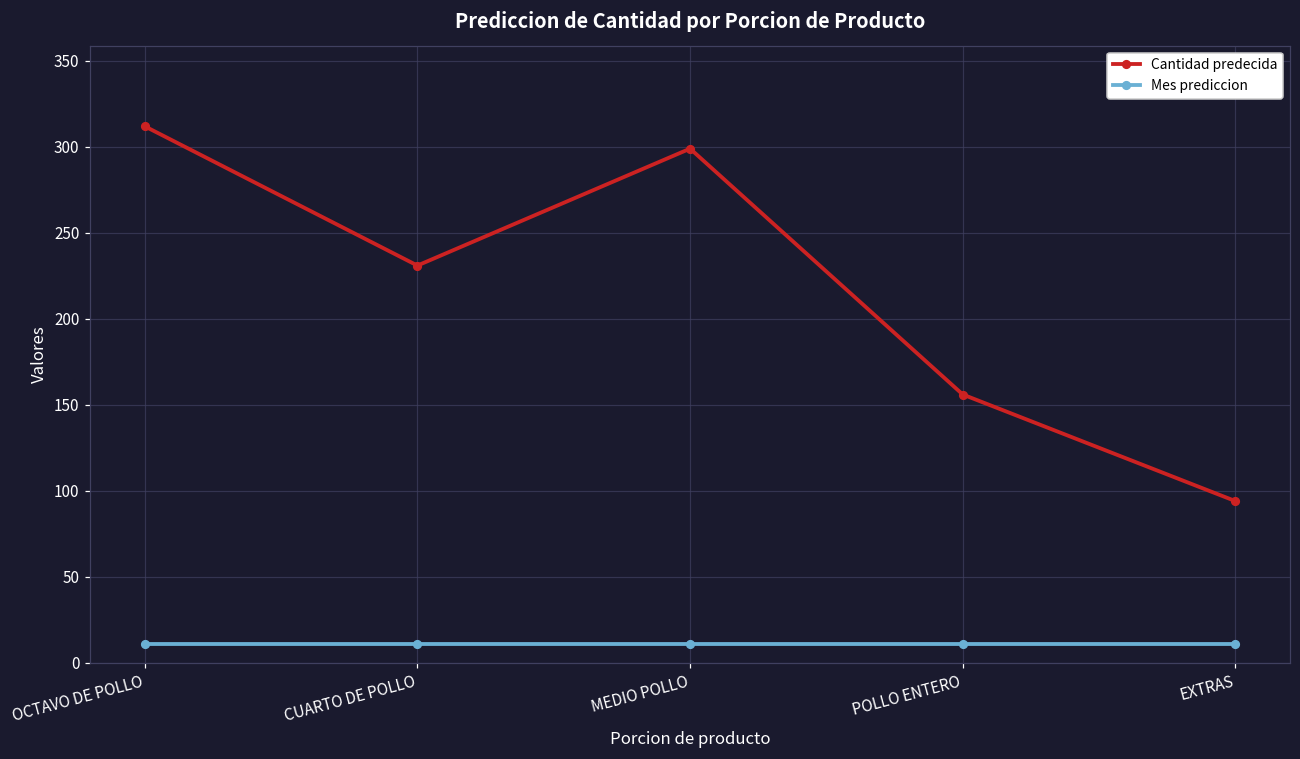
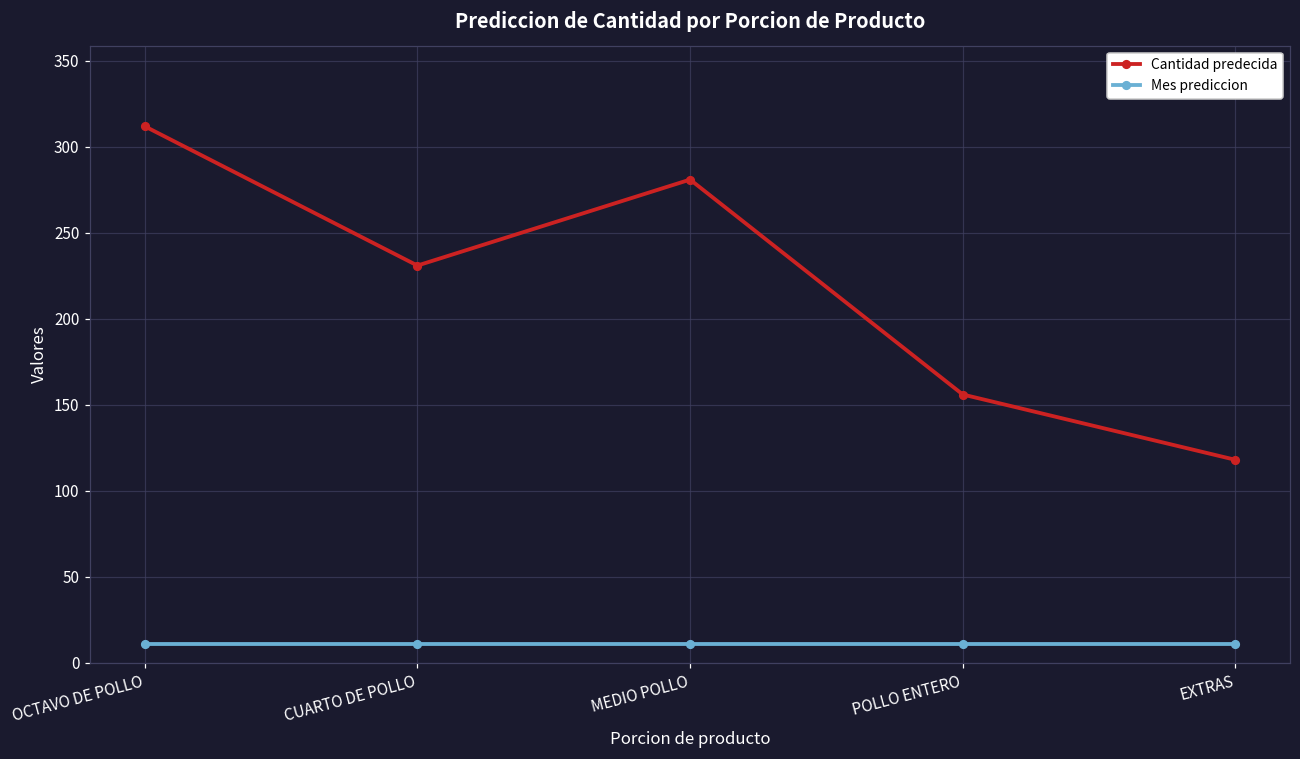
Cantidad predecida, MEDIO POLLO: 299 -> 281
Cantidad predecida, EXTRAS: 94 -> 118
